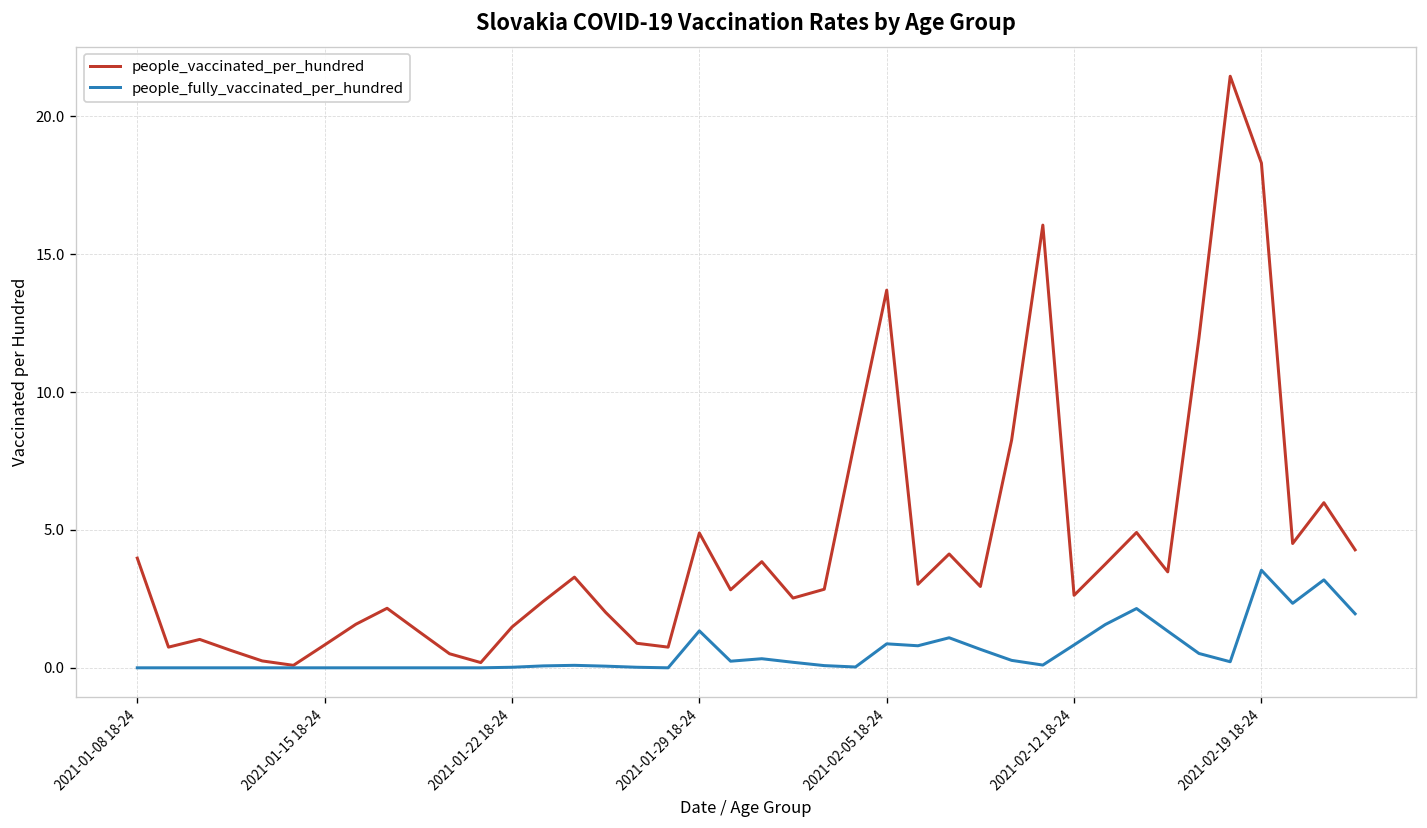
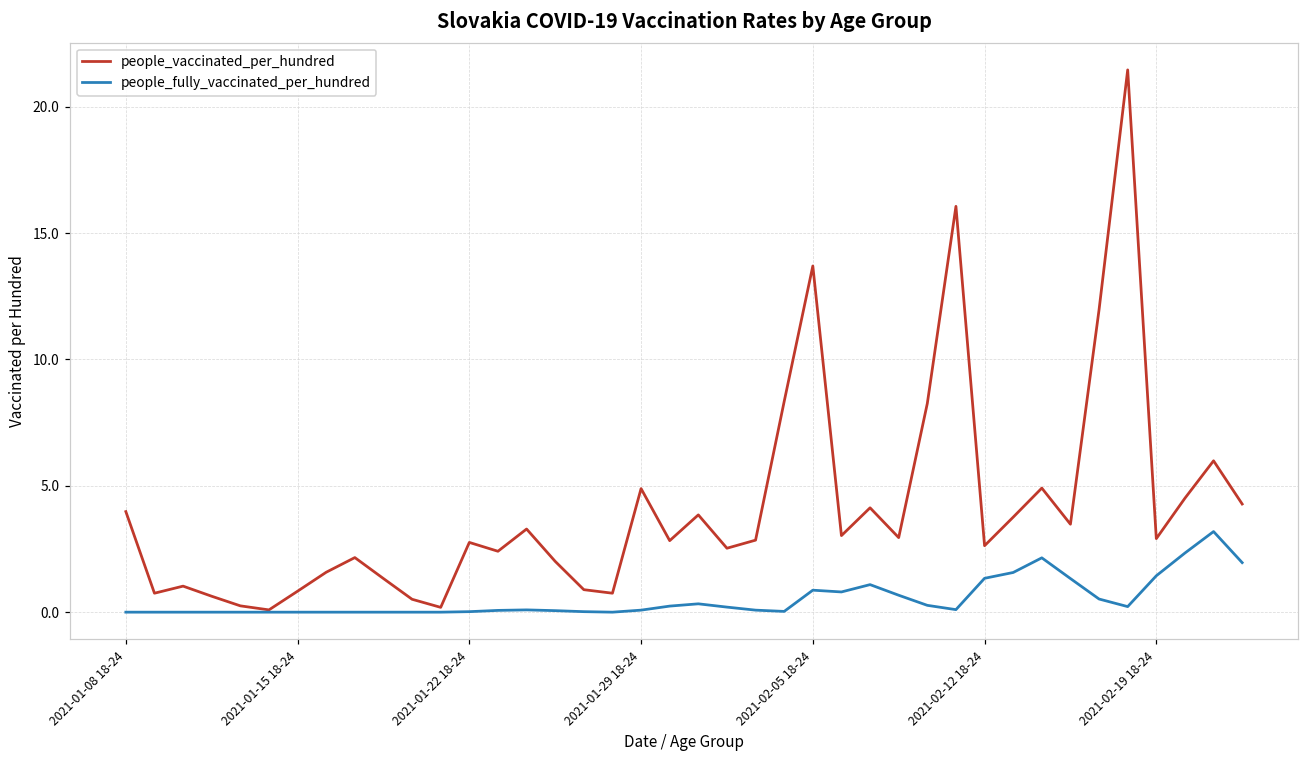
people_vaccinated_per_hundred, 2021-01-22 18-24: 1.5 -> 2.8
people_fully_vaccinated_per_hundred, 2021-01-29 18-24: 1.3 -> 0.1
people_fully_vaccinated_per_hundred, 2021-02-12 18-24: 0.8 -> 1.3
people_vaccinated_per_hundred, 2021-02-19 18-24: 18.3 -> 2.9
people_fully_vaccinated_per_hundred, 2021-02-19 18-24: 3.5 -> 1.4
